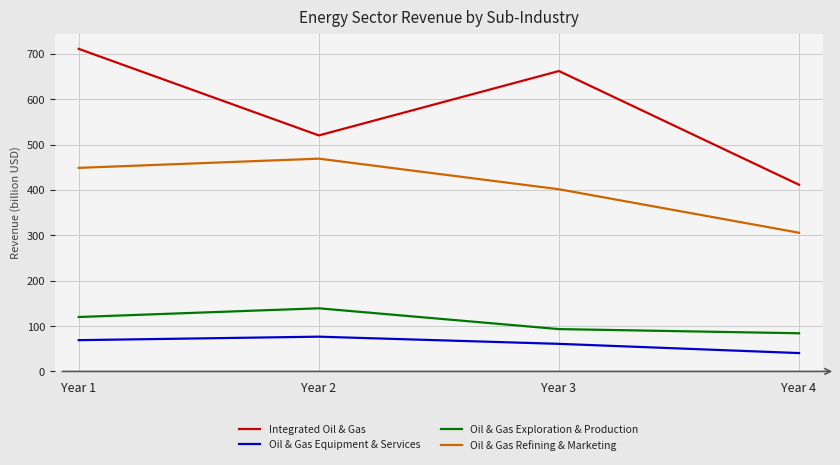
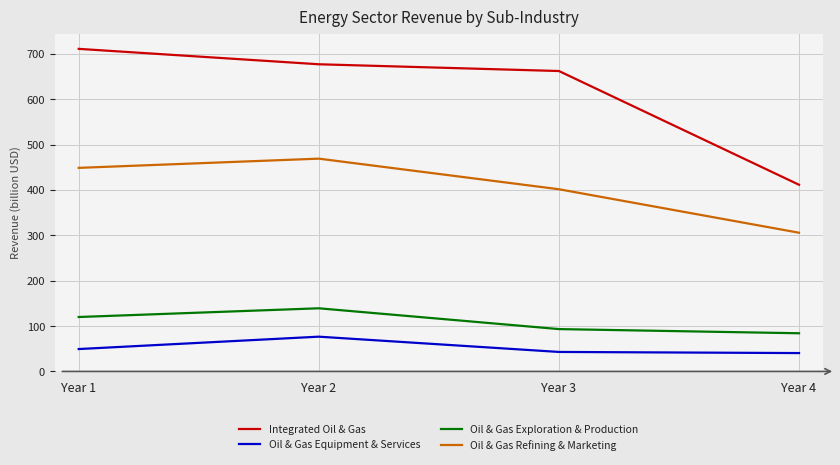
Oil & Gas Equipment & Services, Year 1: 70 -> 50
Integrated Oil & Gas, Year 2: 520 -> 680
Oil & Gas Equipment & Services, Year 3: 60 -> 40
